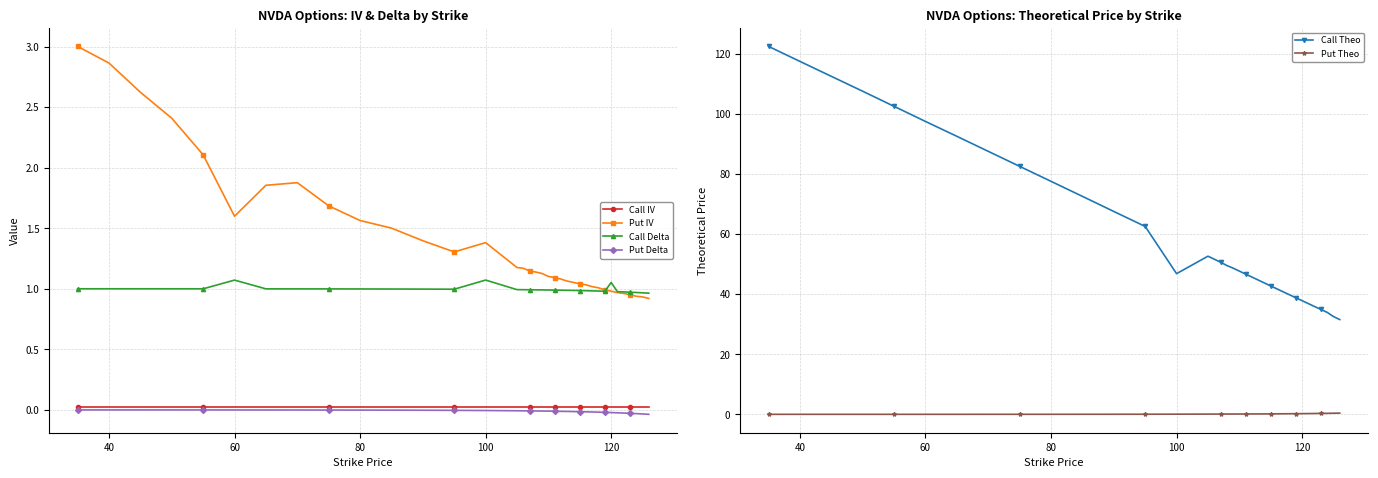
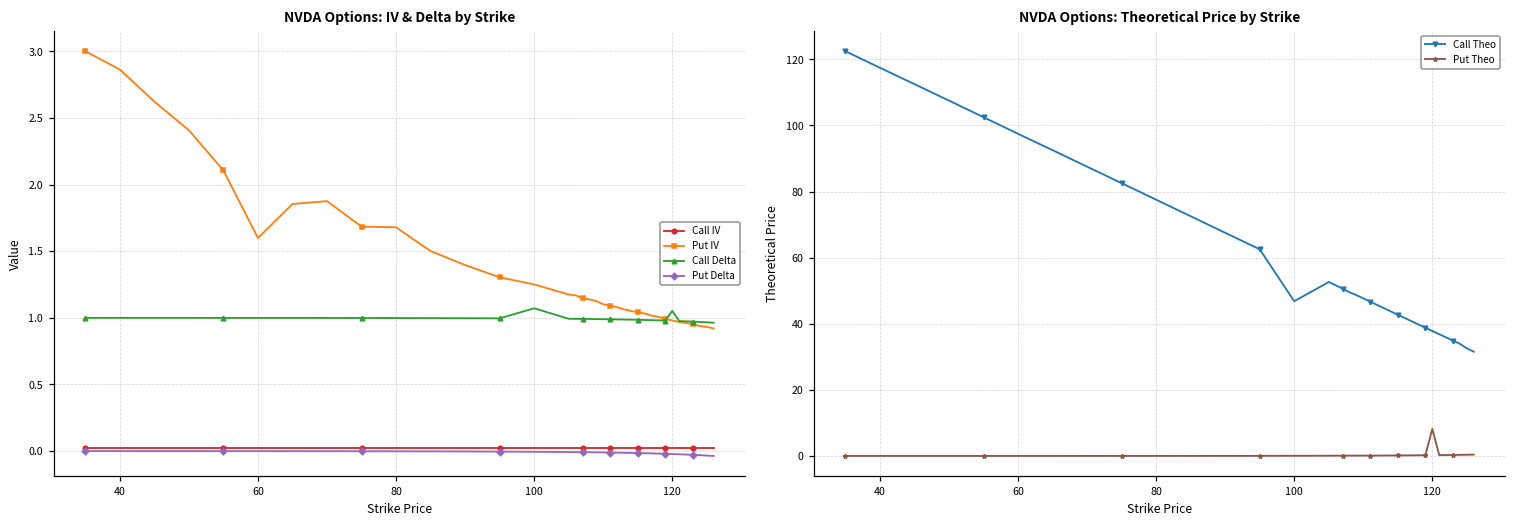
NVDA Options: IV & Delta by Strike, Call Delta, 60: 1.07 -> 1.00
NVDA Options: IV & Delta by Strike, Put IV, 80: 1.56 -> 1.68
NVDA Options: IV & Delta by Strike, Put IV, 100: 1.38 -> 1.25
NVDA Options: Theoretical Price by Strike, Put Theo, 120: 0 -> 8
